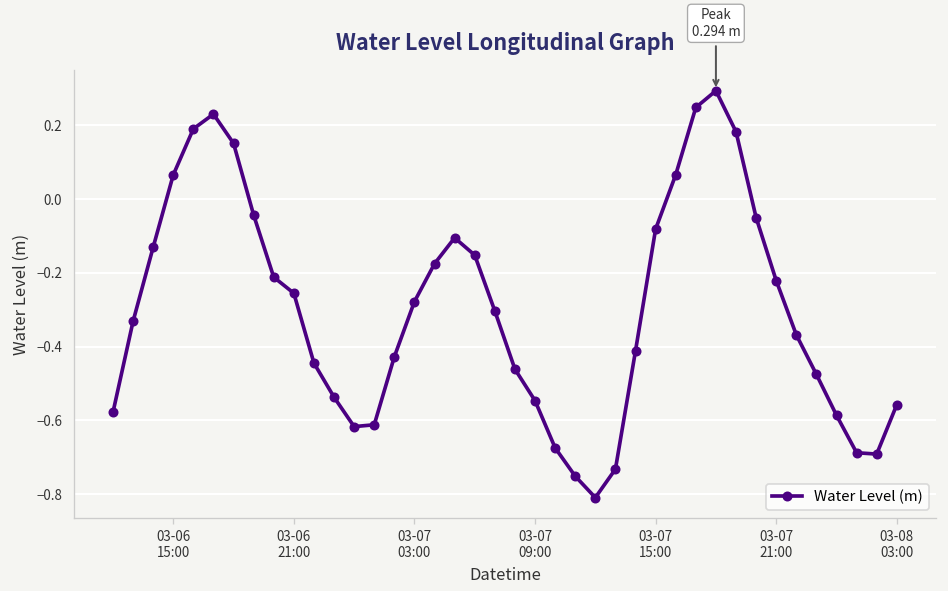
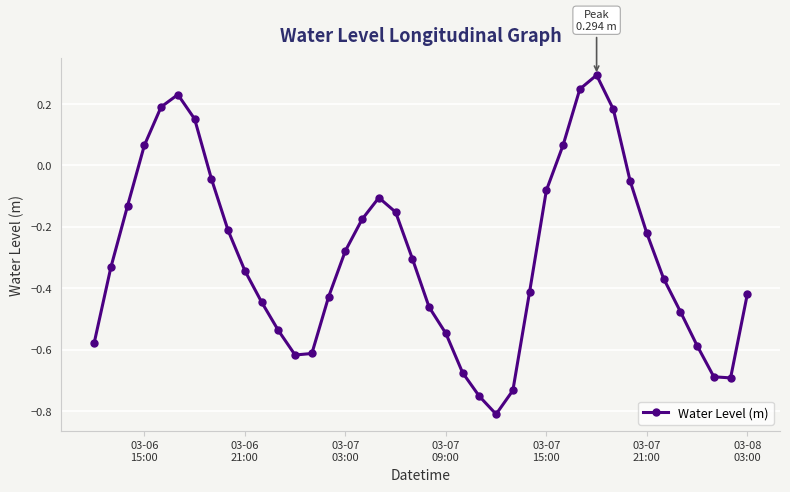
03-06 21:00: -0.26 -> -0.34
03-08 03:00: -0.56 -> -0.42
